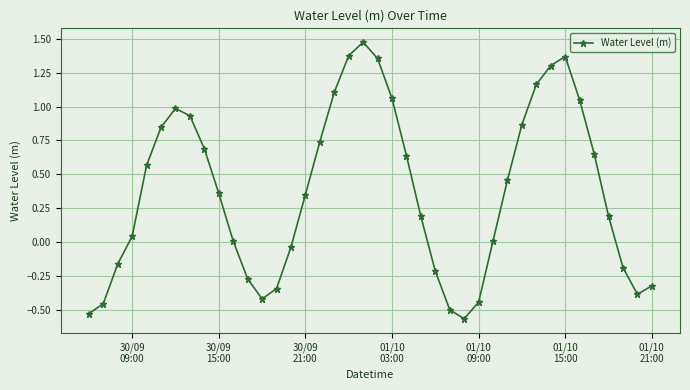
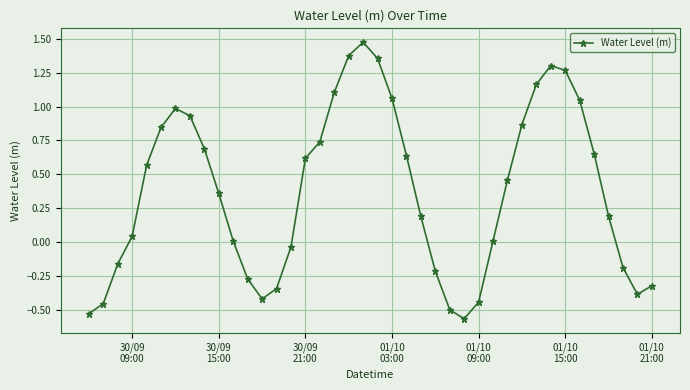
30/09 21:00: 0.35 -> 0.62
01/10 15:00: 1.37 -> 1.27
